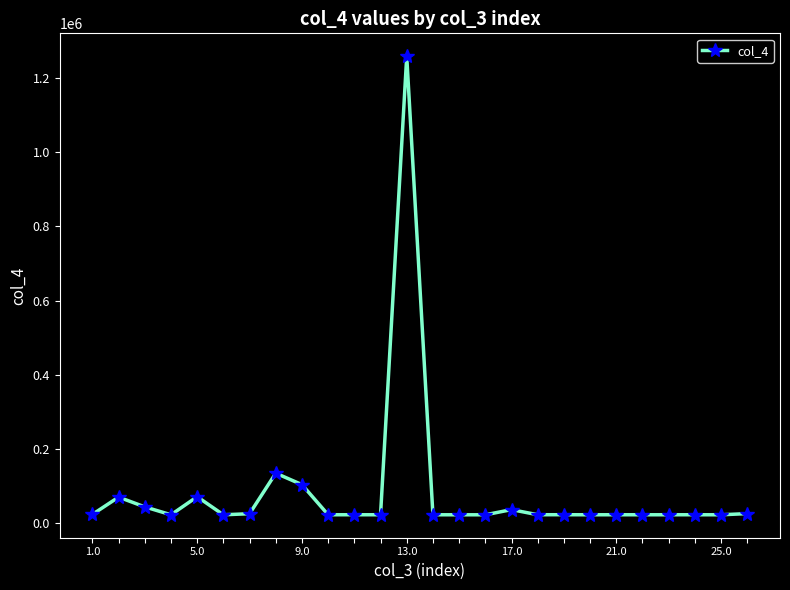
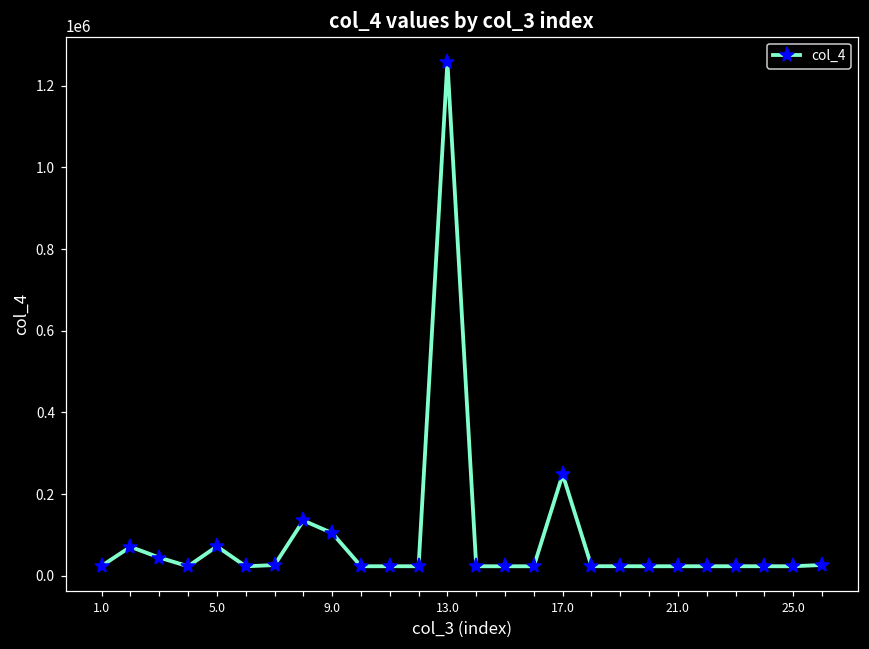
17.0: 40000 -> 250000
